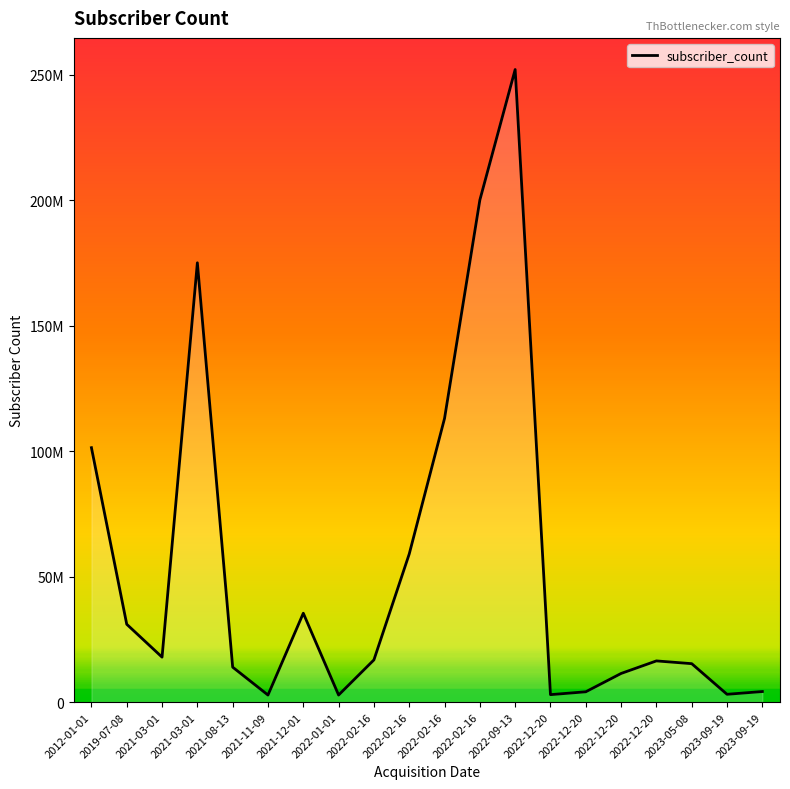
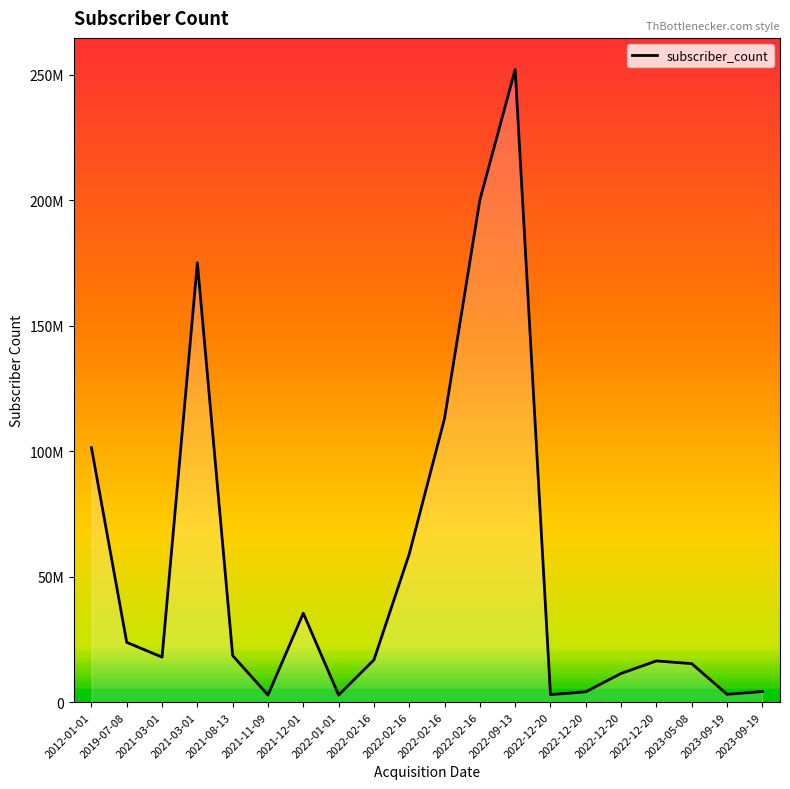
2019-07-08: 31000000 -> 24000000
2021-08-13: 14000000 -> 19000000
